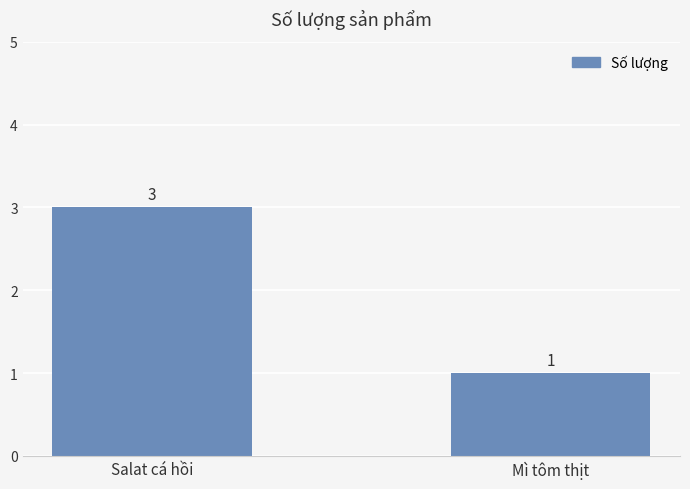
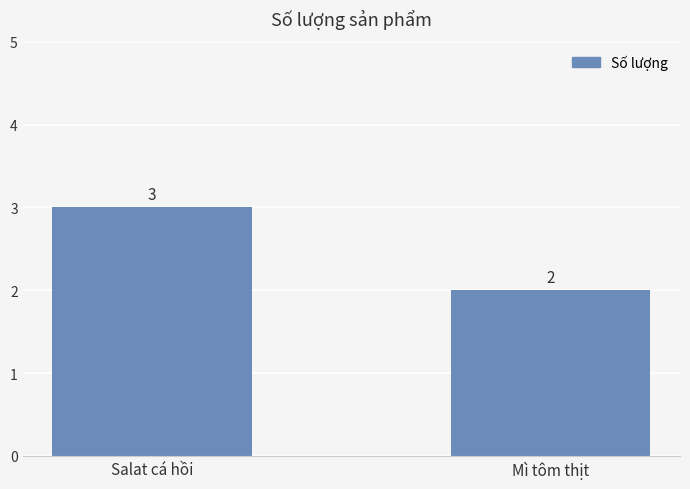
Mì tôm thịt: 1 -> 2
